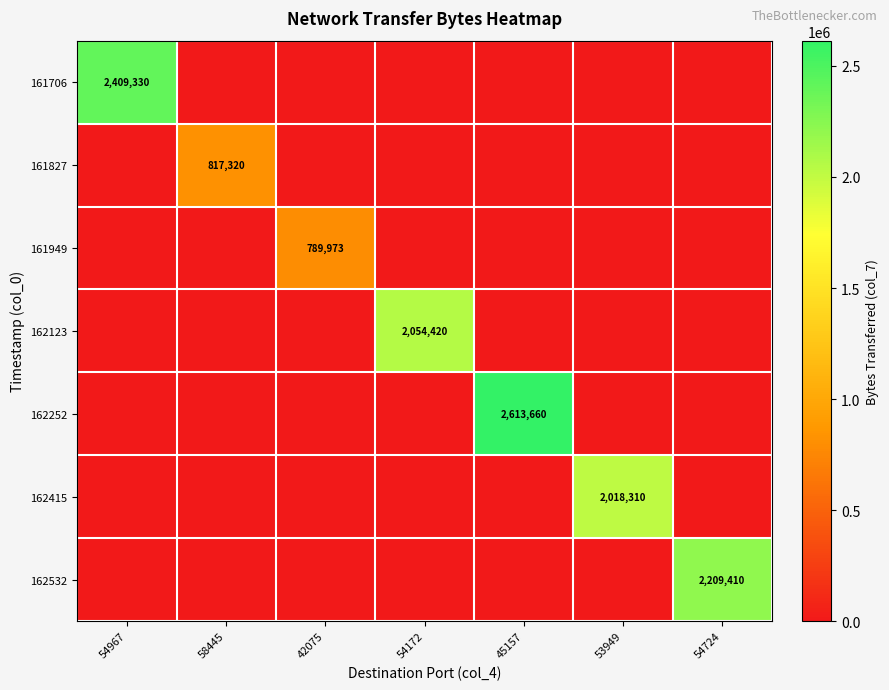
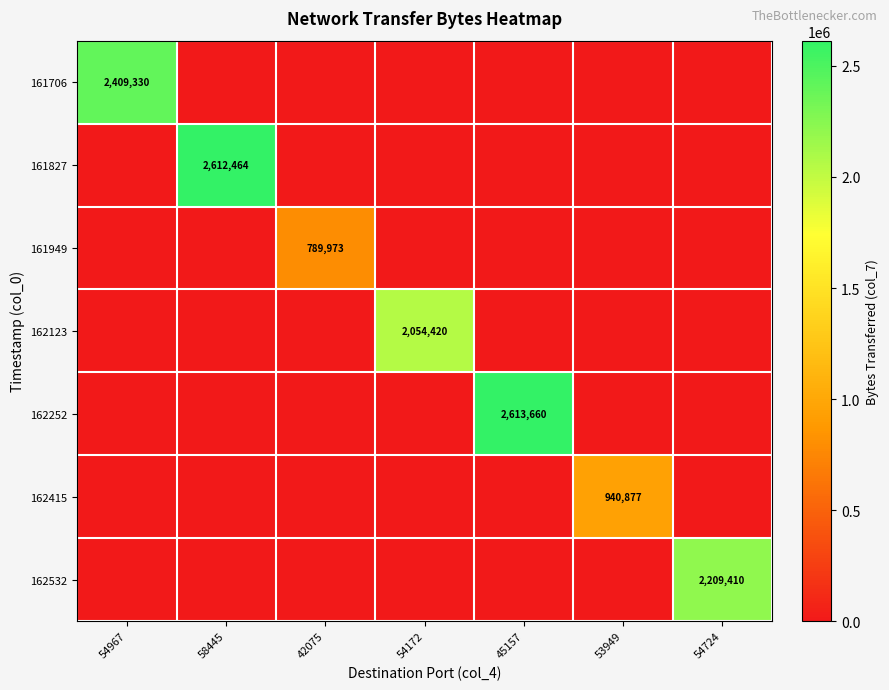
161827, 58445: 817,320 -> 2,612,464
162415, 53949: 2,018,310 -> 940,877
